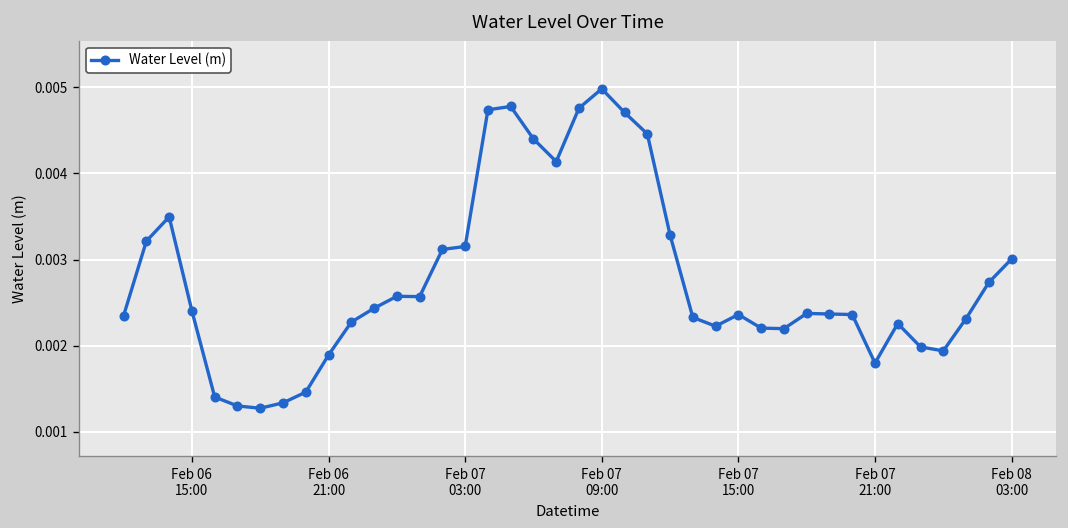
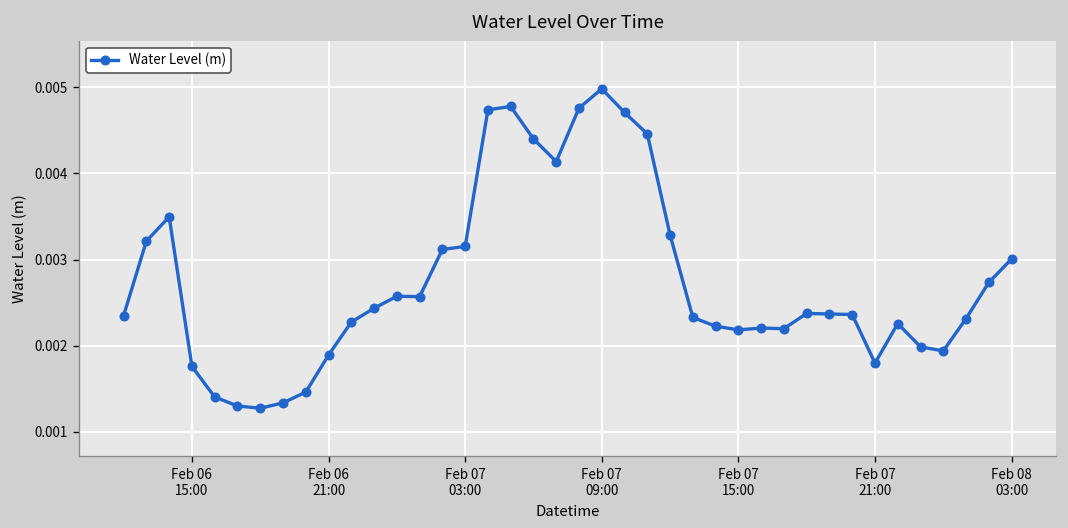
Feb 06 15:00: 0.0024 -> 0.0018
Feb 07 15:00: 0.0024 -> 0.0022
